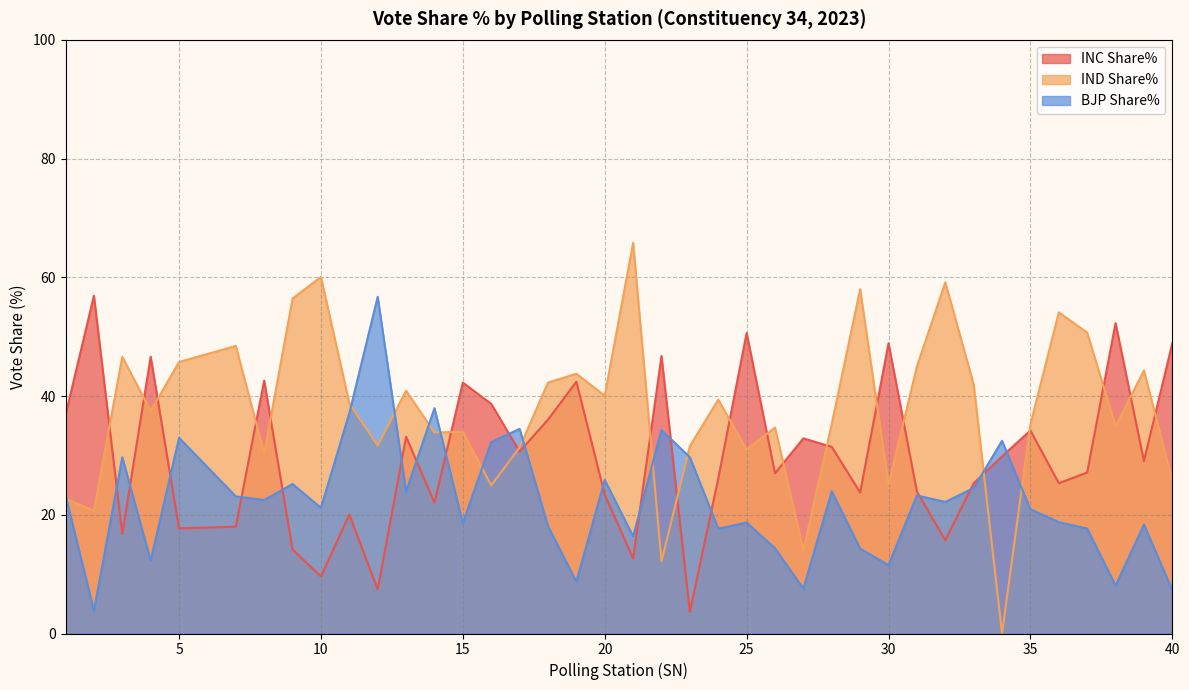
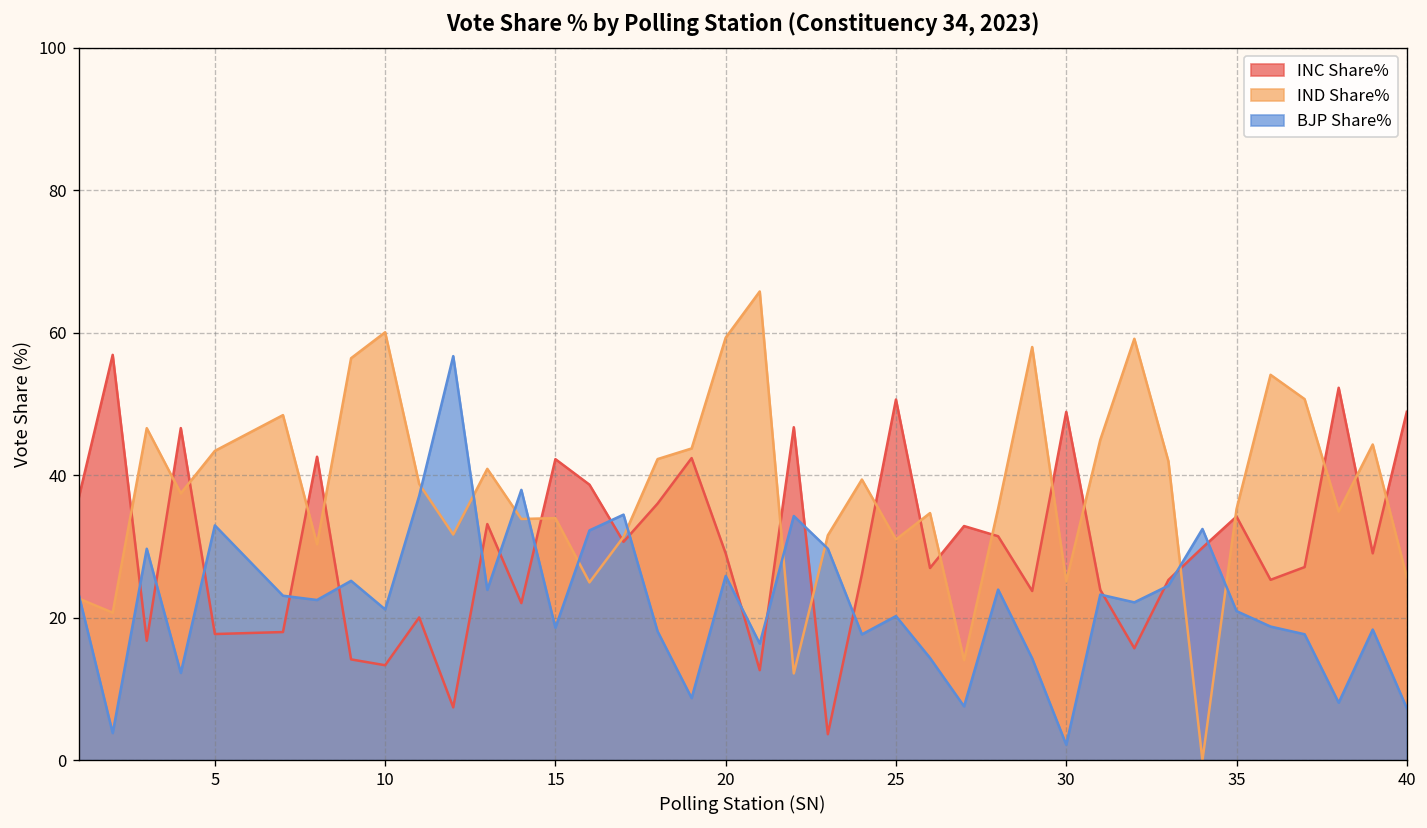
IND Share%, 5: 46 -> 43
INC Share%, 10: 10 -> 13
INC Share%, 20: 23 -> 29
IND Share%, 20: 40 -> 59
BJP Share%, 25: 19 -> 20
BJP Share%, 30: 12 -> 2
